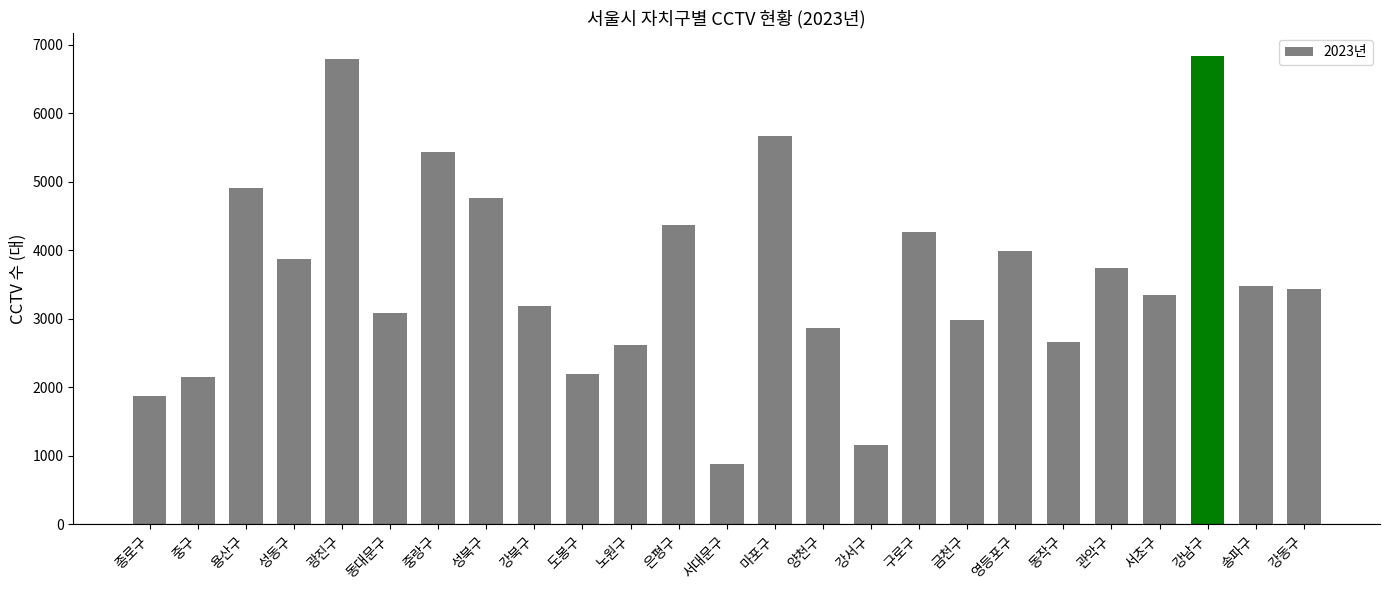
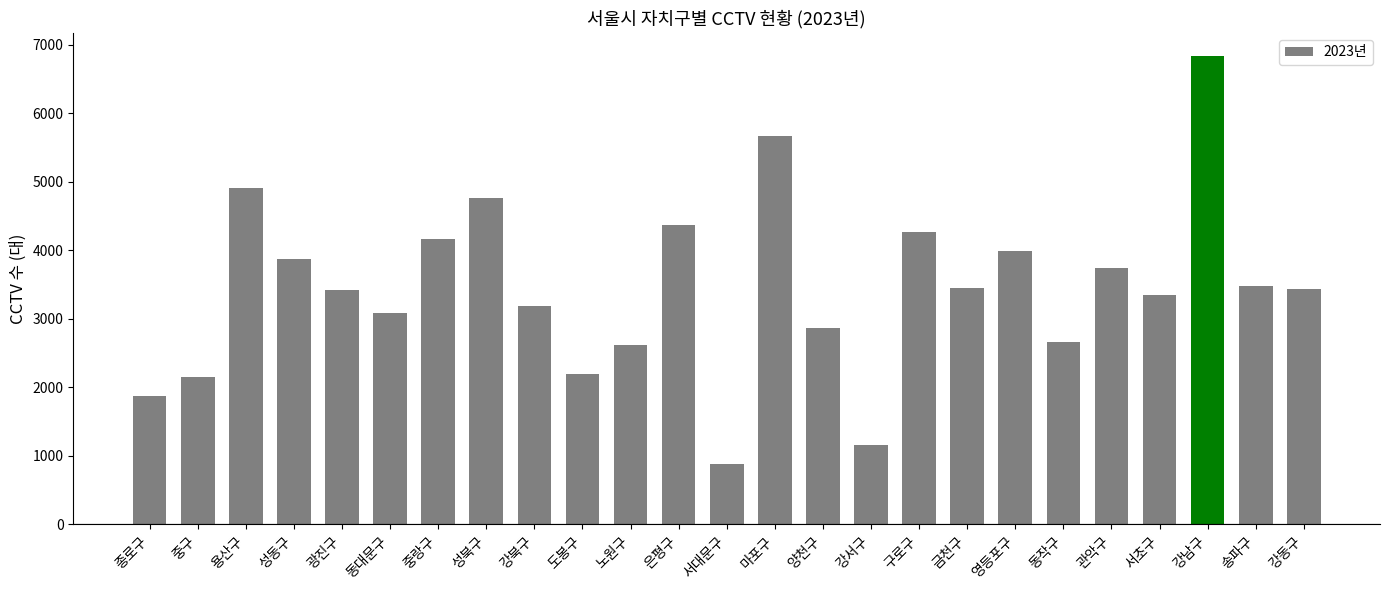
광진구: 6800 -> 3400
중랑구: 5400 -> 4200
금천구: 3000 -> 3500
